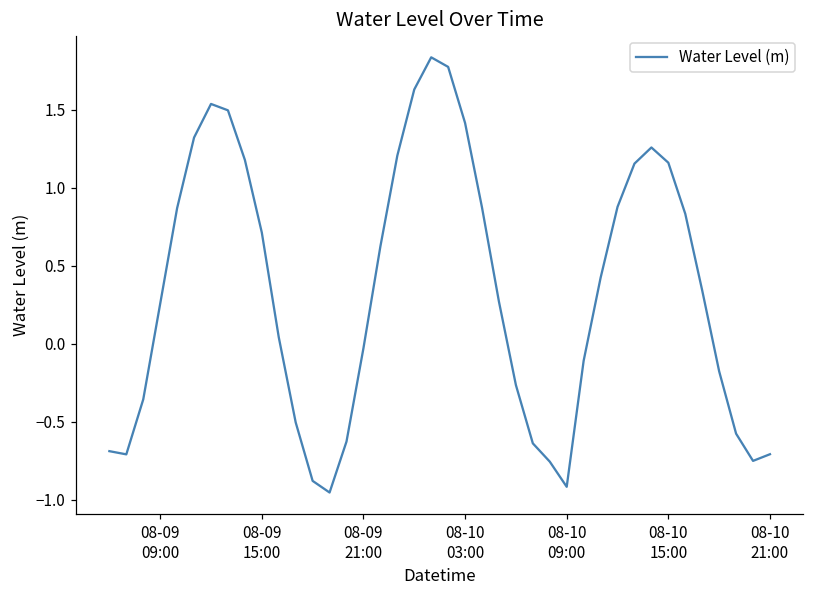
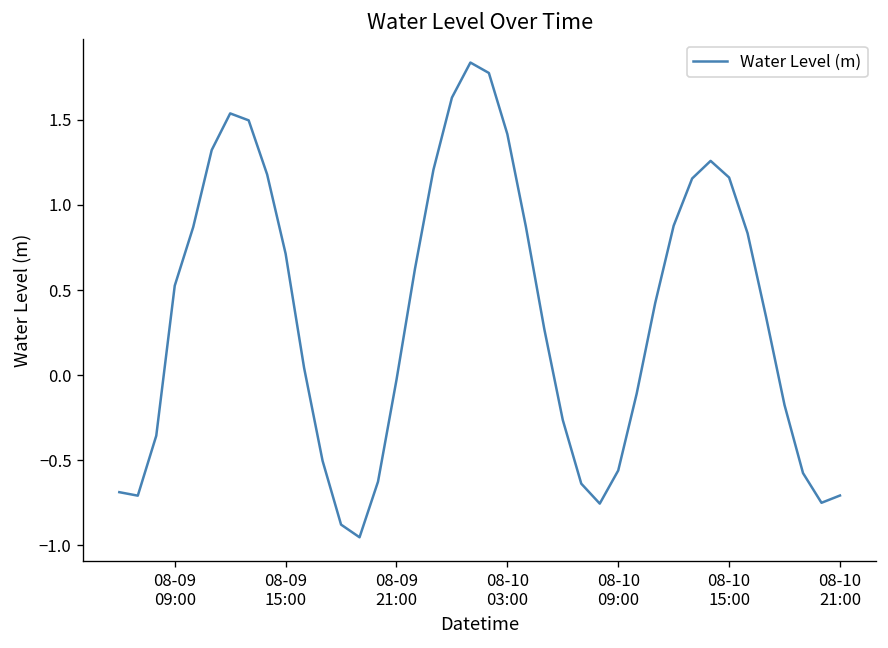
08-09 09:00: 0.26 -> 0.53
08-10 09:00: -0.92 -> -0.56
